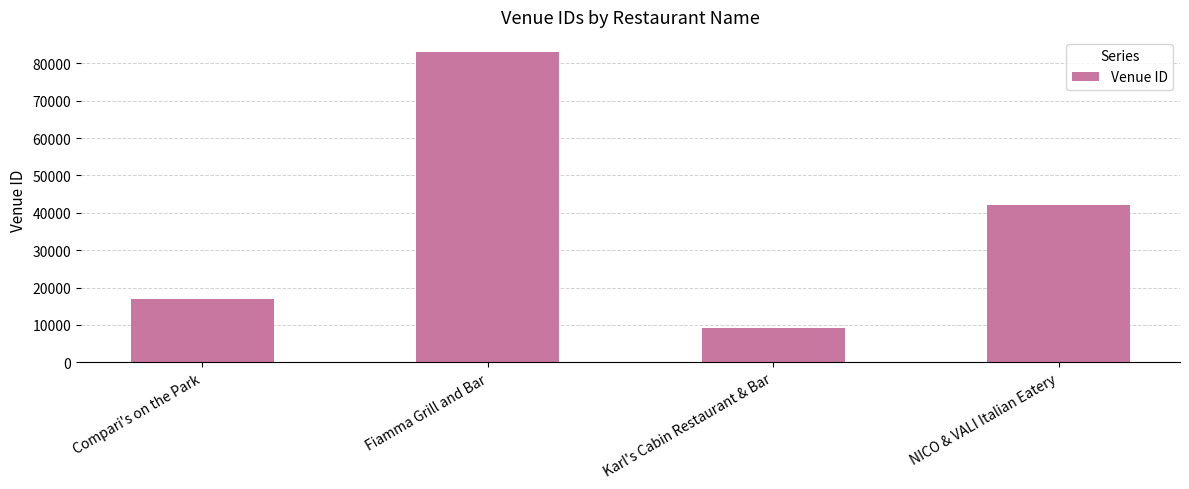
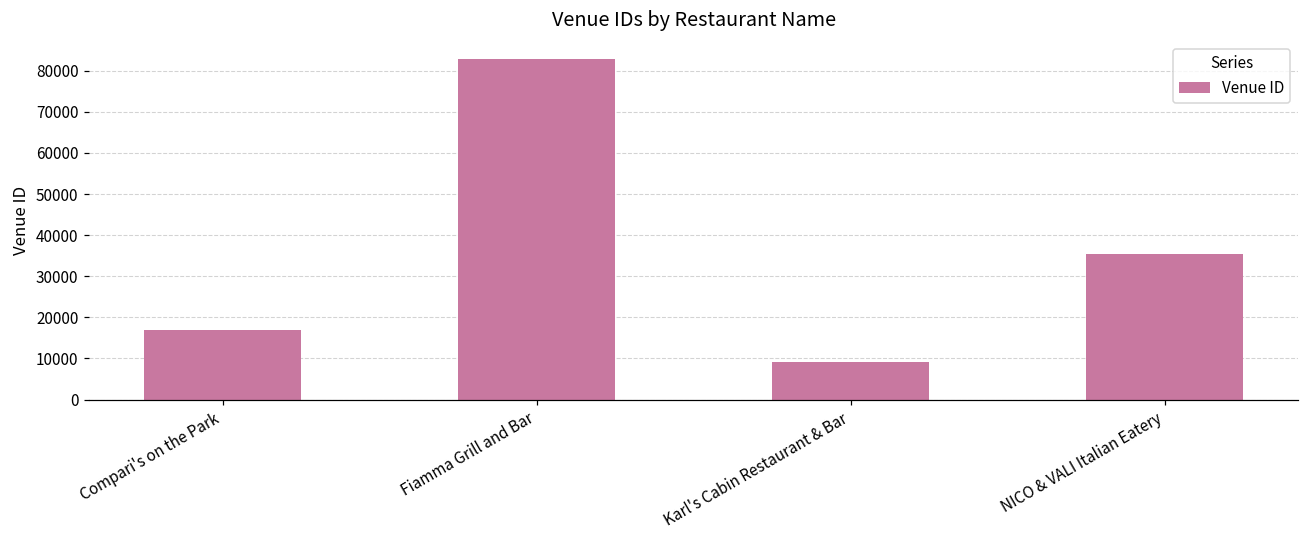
NICO & VALI Italian Eatery: 42000 -> 35000
